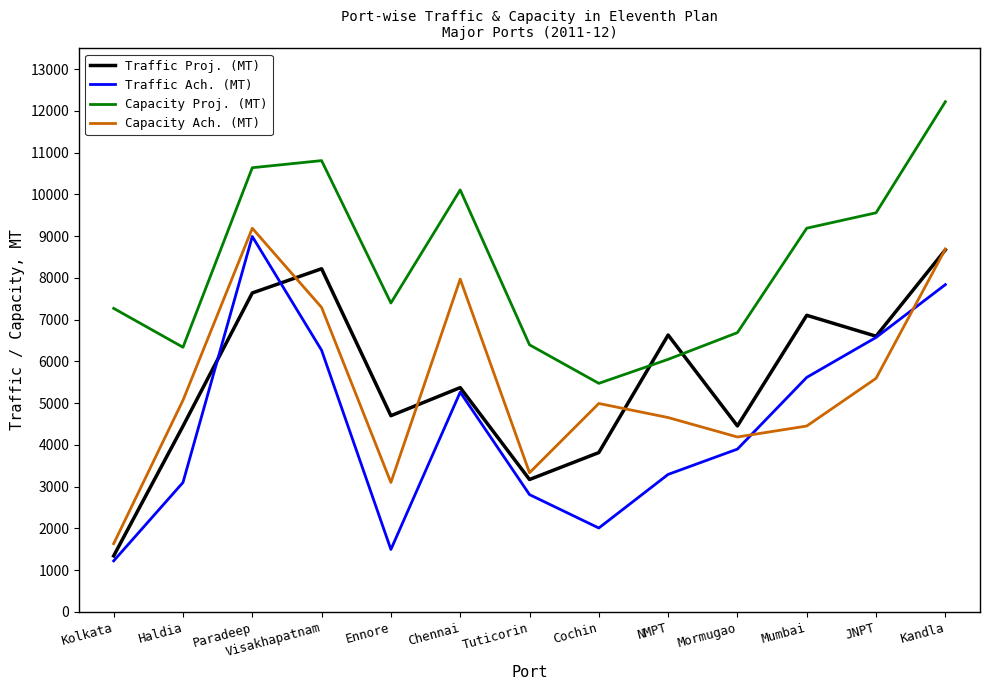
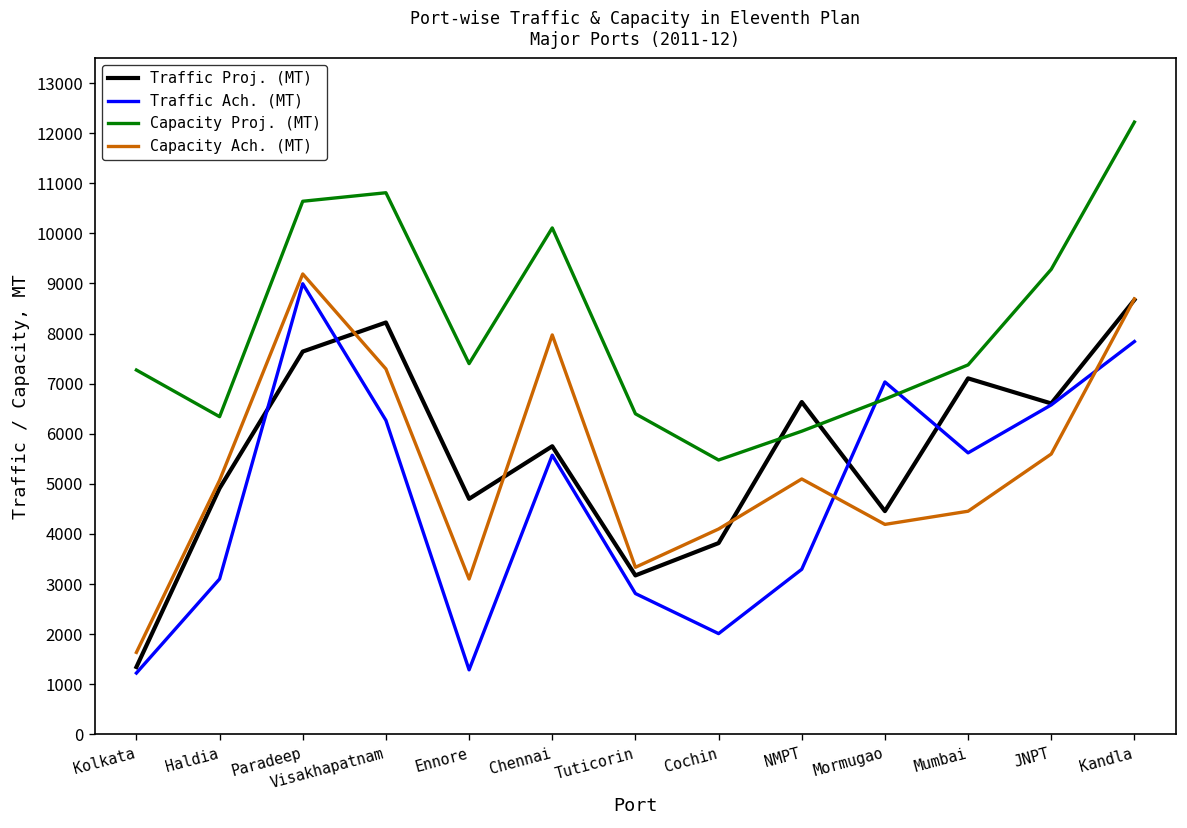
Traffic Proj. (MT), Haldia: 4500 -> 4900
Traffic Ach. (MT), Ennore: 1500 -> 1300
Traffic Proj. (MT), Chennai: 5400 -> 5800
Traffic Ach. (MT), Chennai: 5300 -> 5600
Capacity Ach. (MT), Cochin: 5000 -> 4100
Capacity Ach. (MT), NMPT: 4700 -> 5100
Traffic Ach. (MT), Mormugao: 3900 -> 7000
Capacity Proj. (MT), Mumbai: 9200 -> 7400
Capacity Proj. (MT), JNPT: 9600 -> 9300
